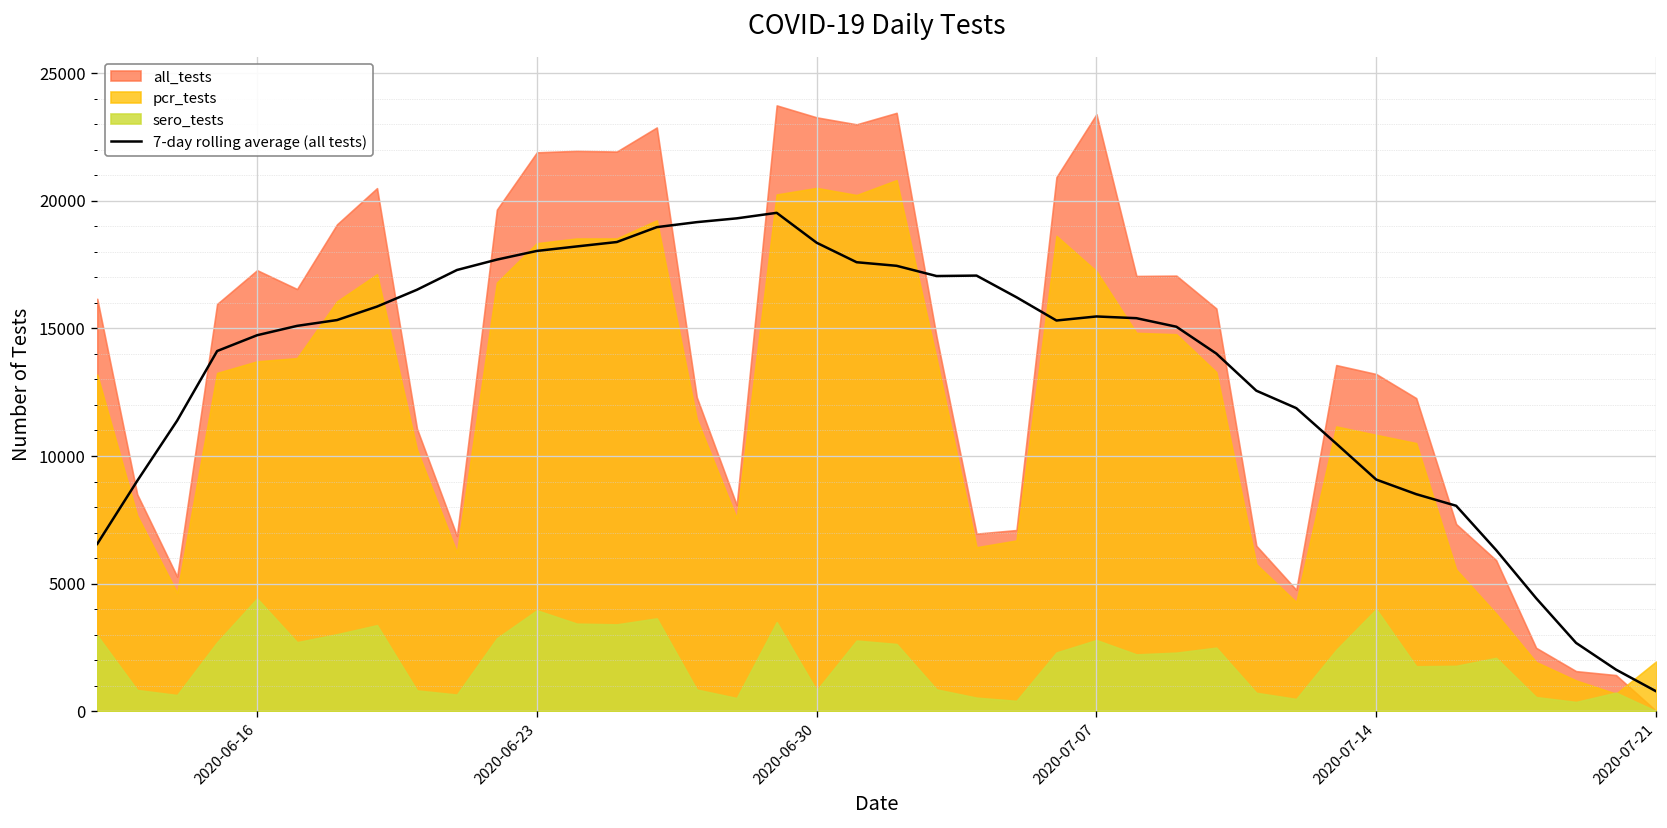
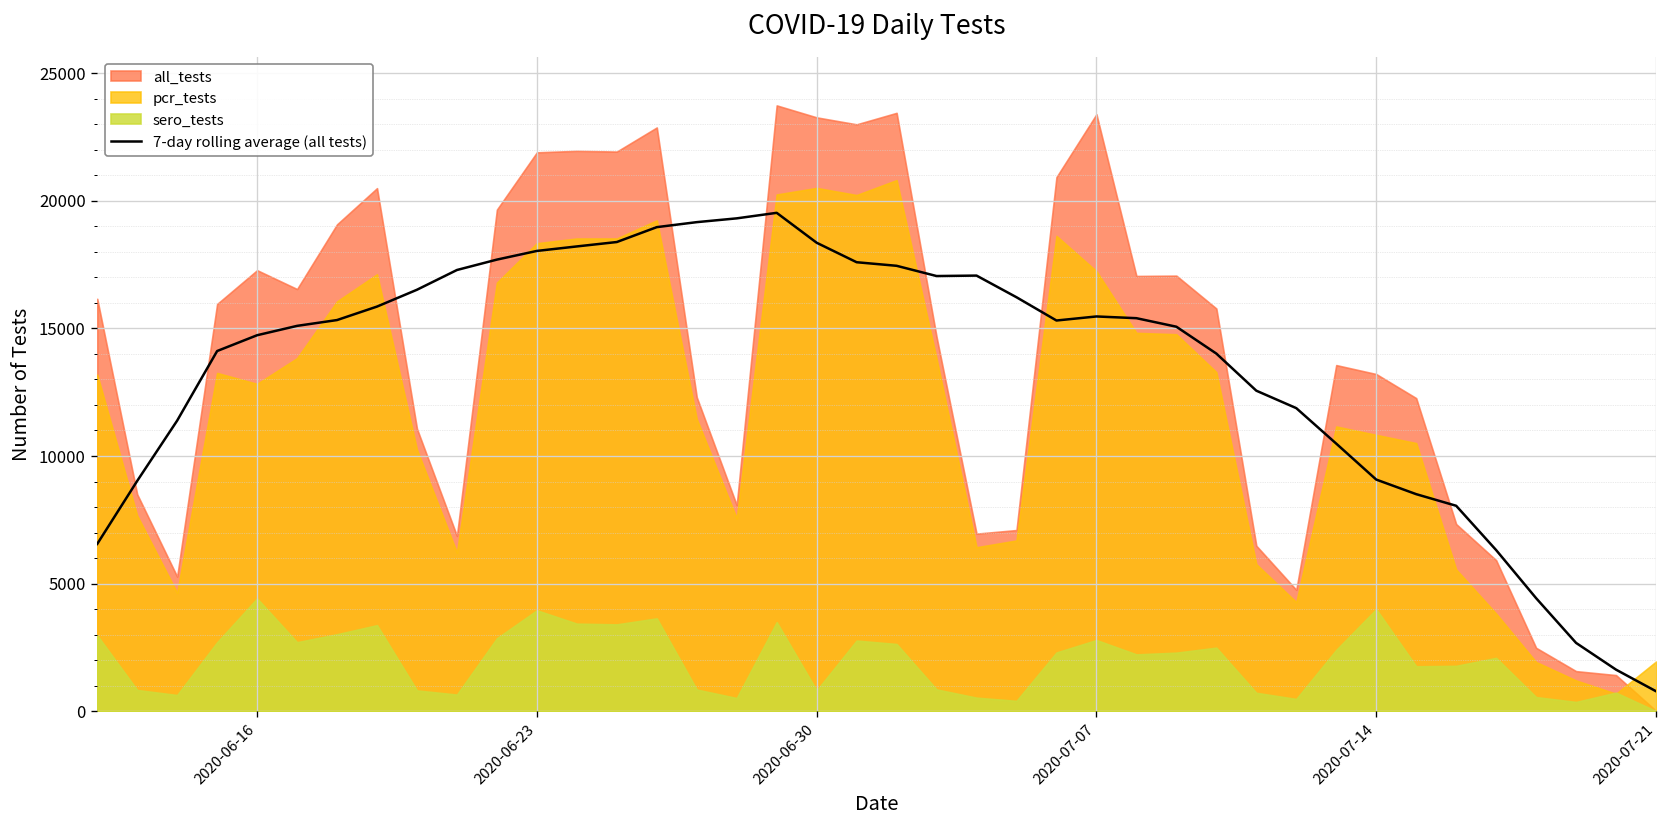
pcr_tests, 2020-06-16: 13700 -> 12800
